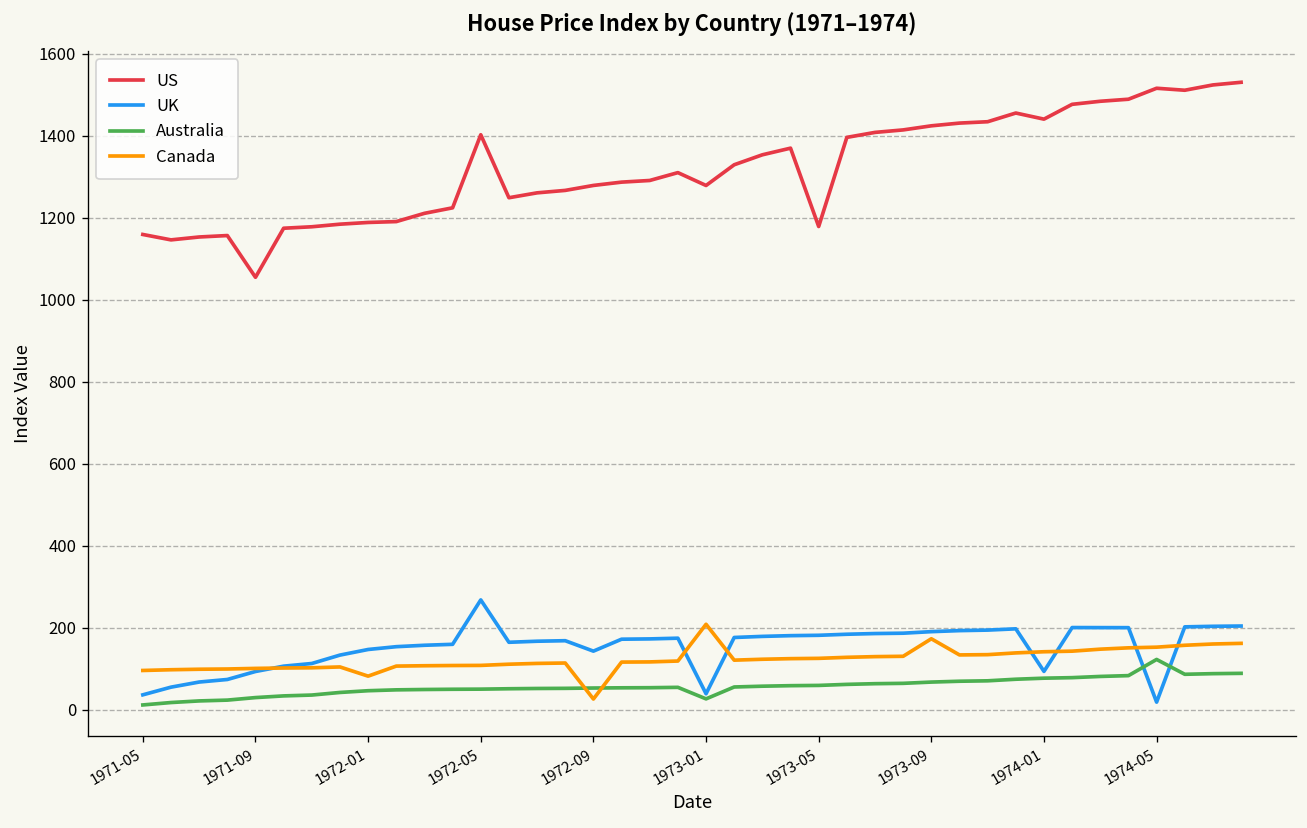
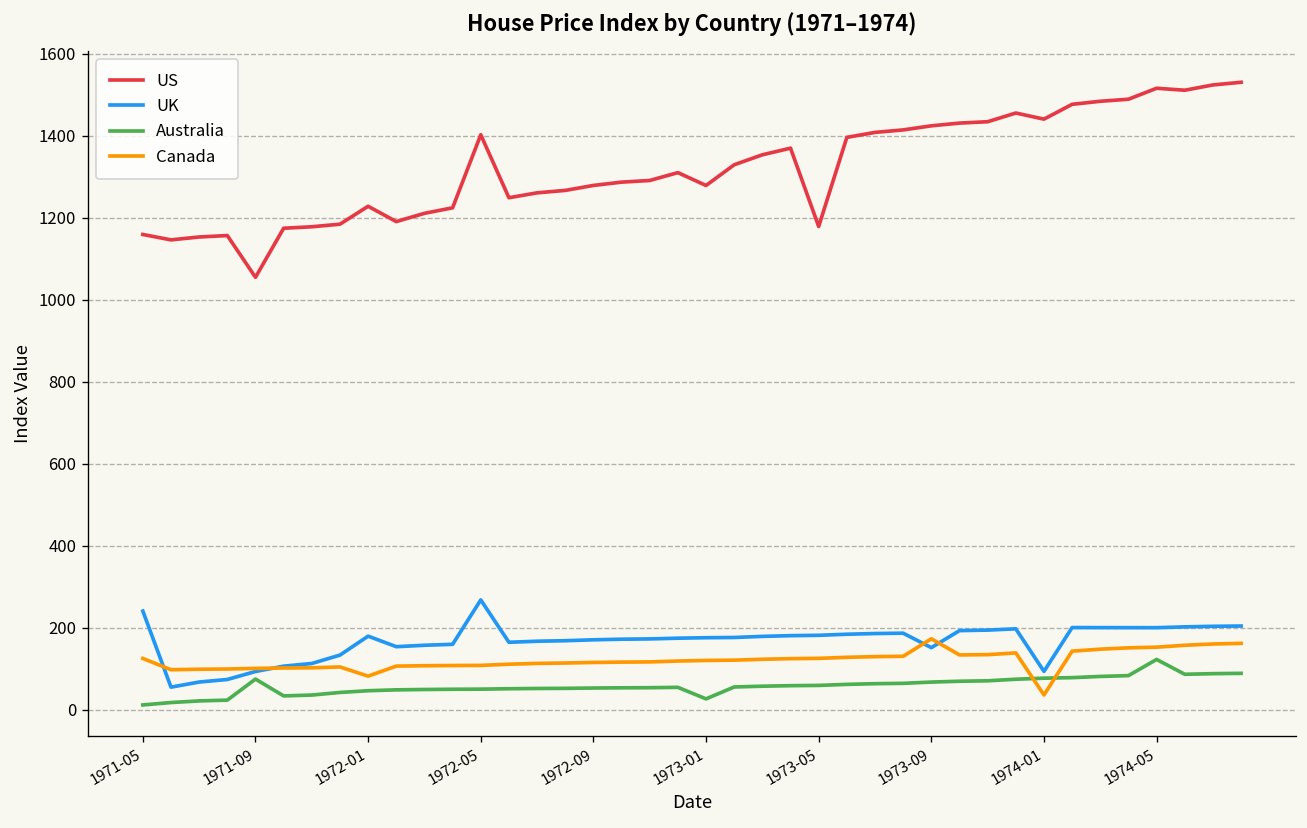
UK, 1971-05: 40 -> 240
Canada, 1971-05: 100 -> 120
Australia, 1971-09: 30 -> 70
US, 1972-01: 1190 -> 1230
UK, 1972-01: 150 -> 180
UK, 1972-09: 140 -> 170
Canada, 1972-09: 30 -> 120
UK, 1973-01: 40 -> 180
Canada, 1973-01: 210 -> 120
UK, 1973-09: 190 -> 150
Canada, 1974-01: 140 -> 40
UK, 1974-05: 20 -> 200
